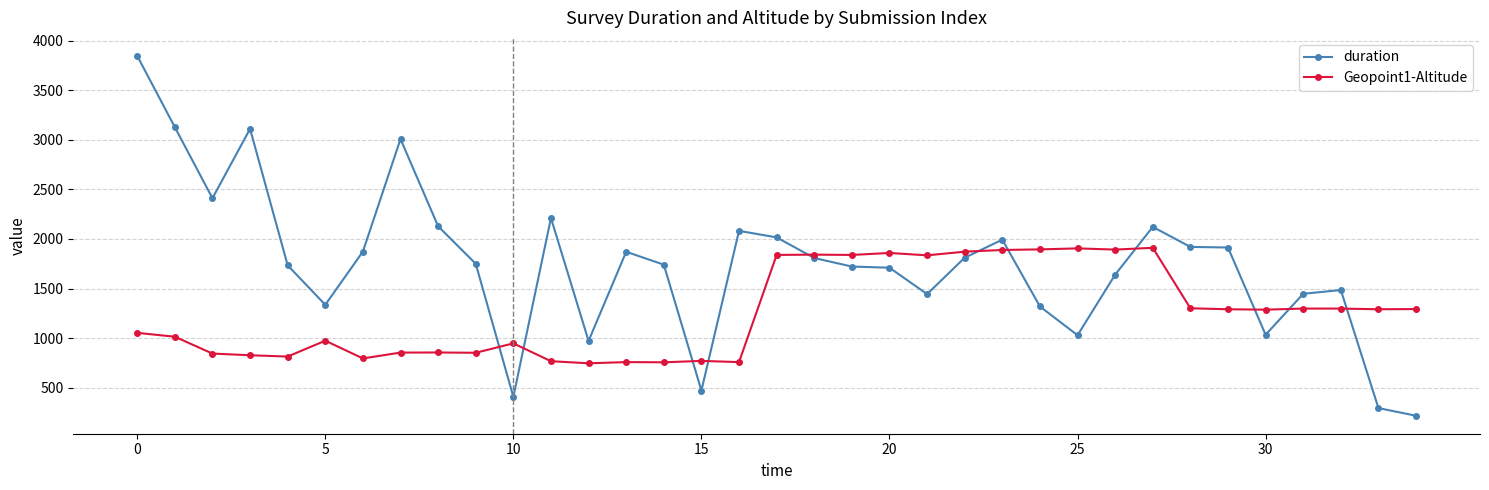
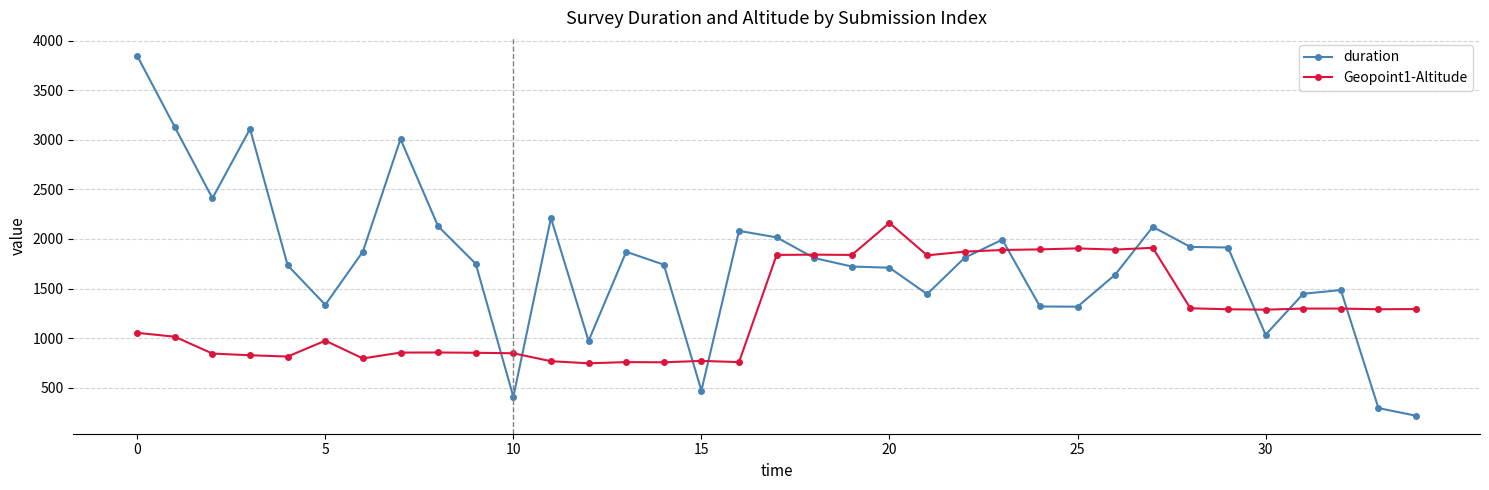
Geopoint1-Altitude, 10: 900 -> 800
Geopoint1-Altitude, 20: 1900 -> 2200
duration, 25: 1000 -> 1300
